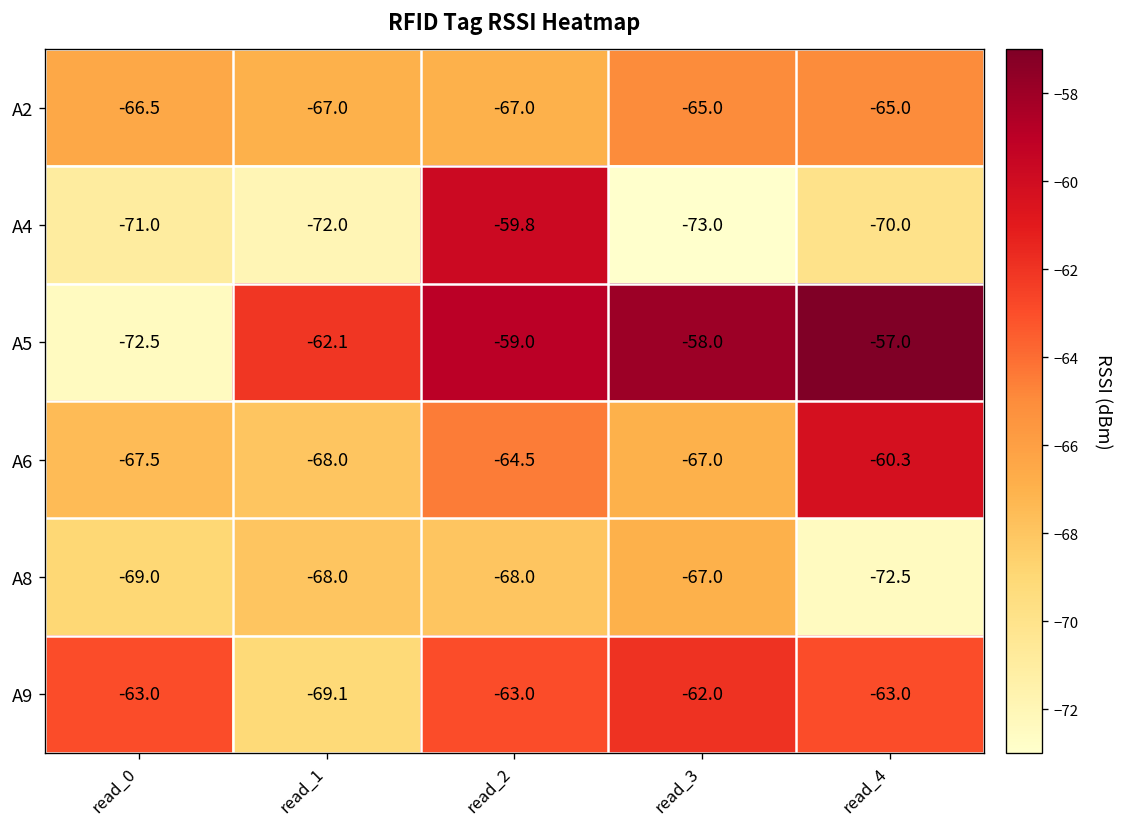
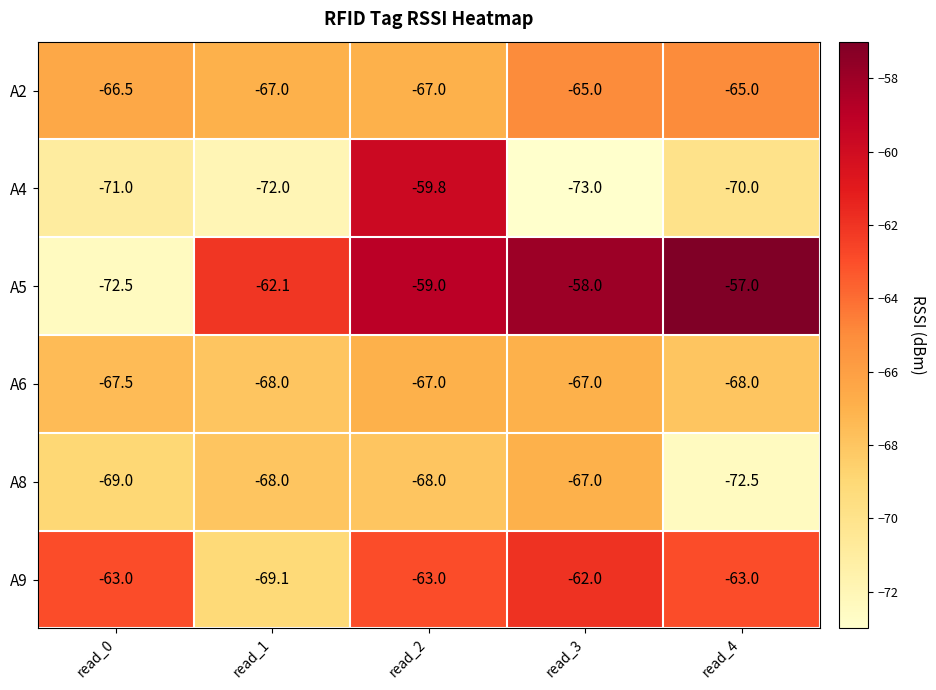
A6, read_2: -64.5 -> -67.0
A6, read_4: -60.3 -> -68.0
